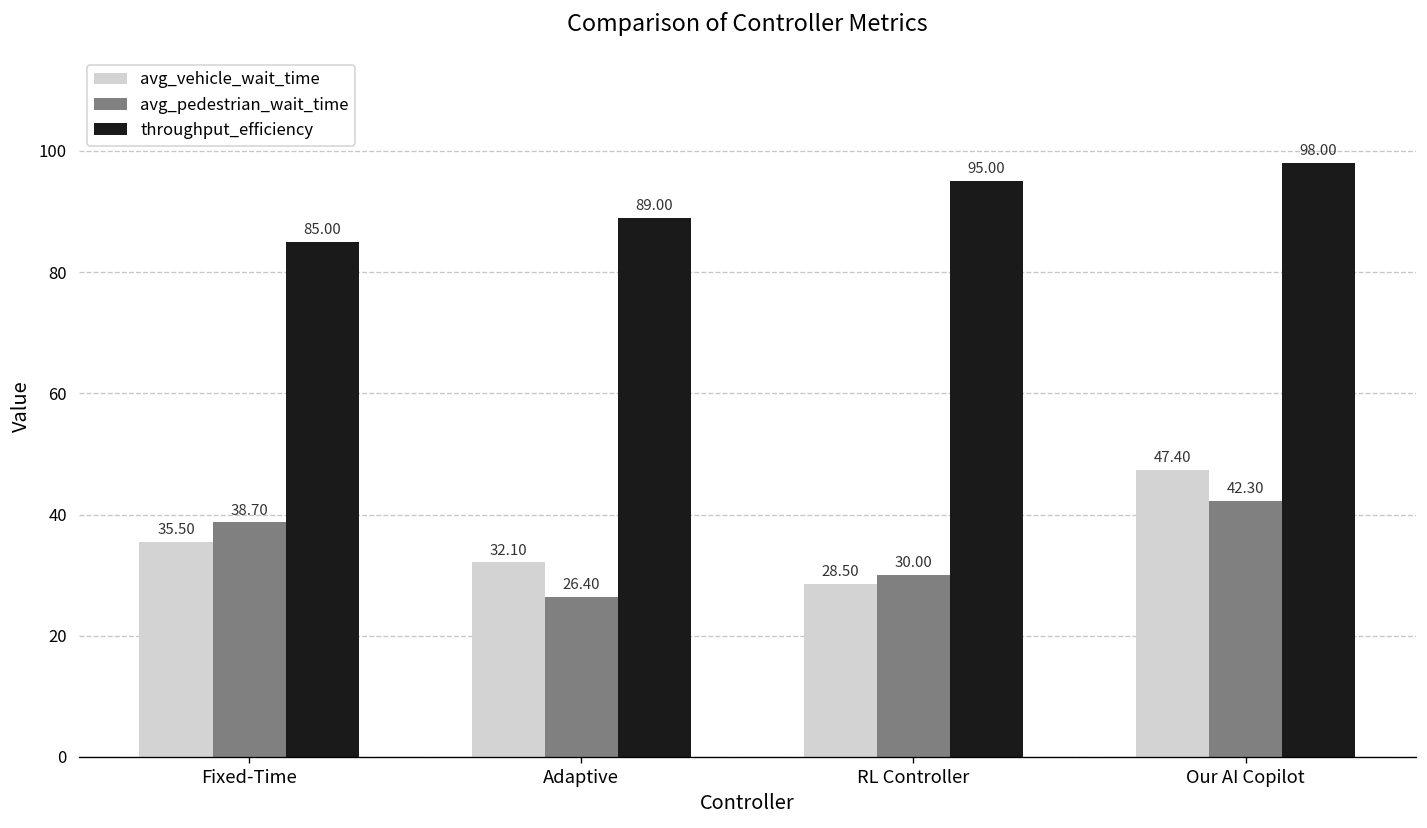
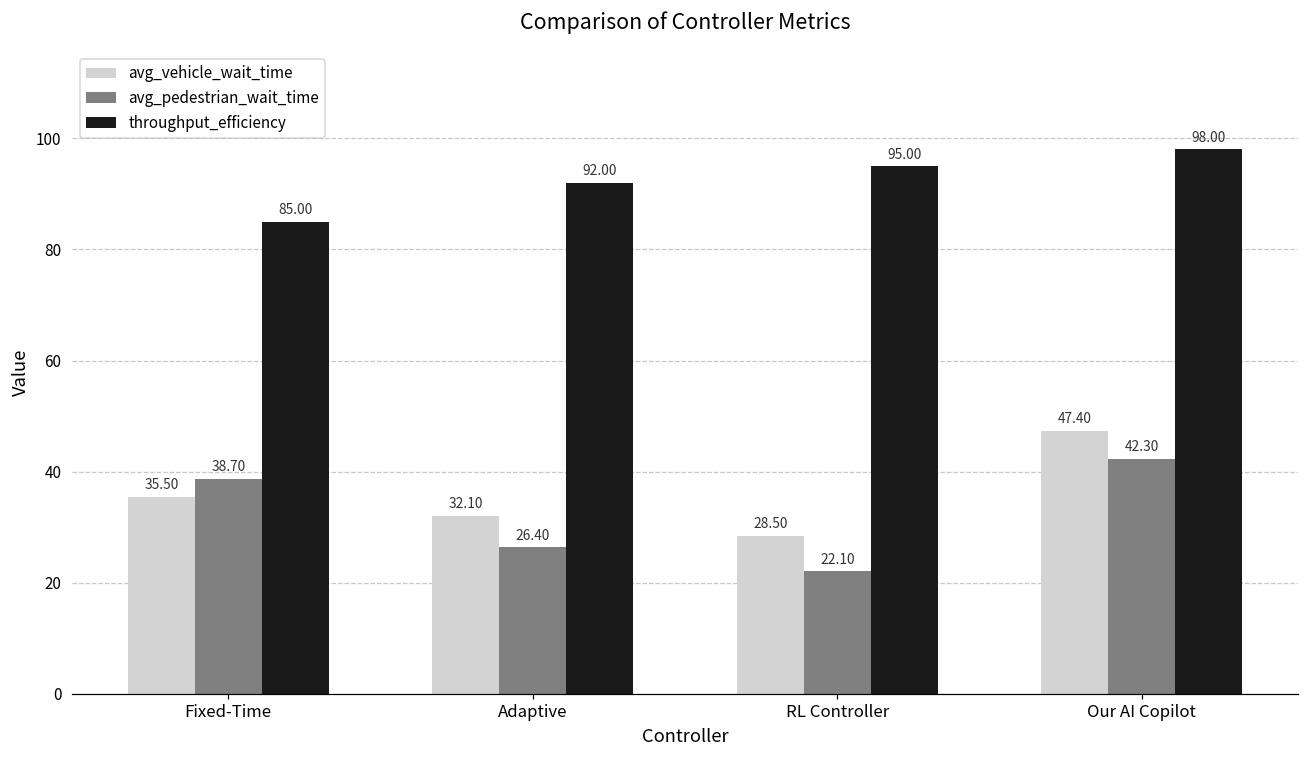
throughput_efficiency, Adaptive: 89.00 -> 92.00
avg_pedestrian_wait_time, RL Controller: 30.00 -> 22.10
